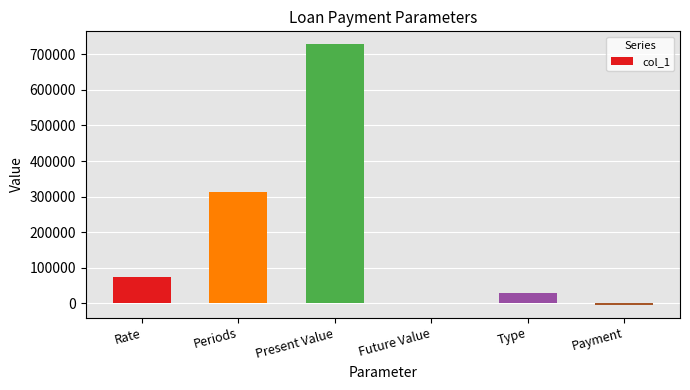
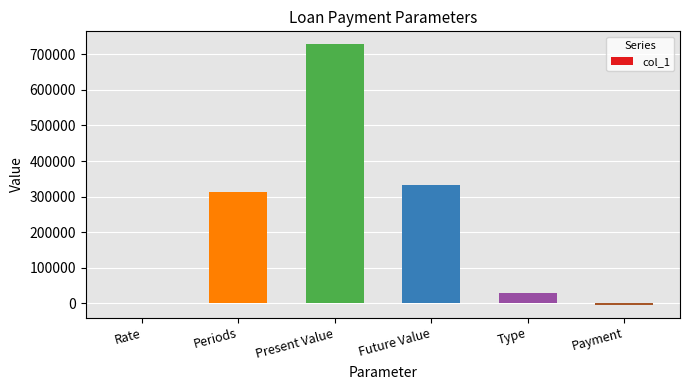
Rate: 70000 -> 0
Future Value: 0 -> 330000
